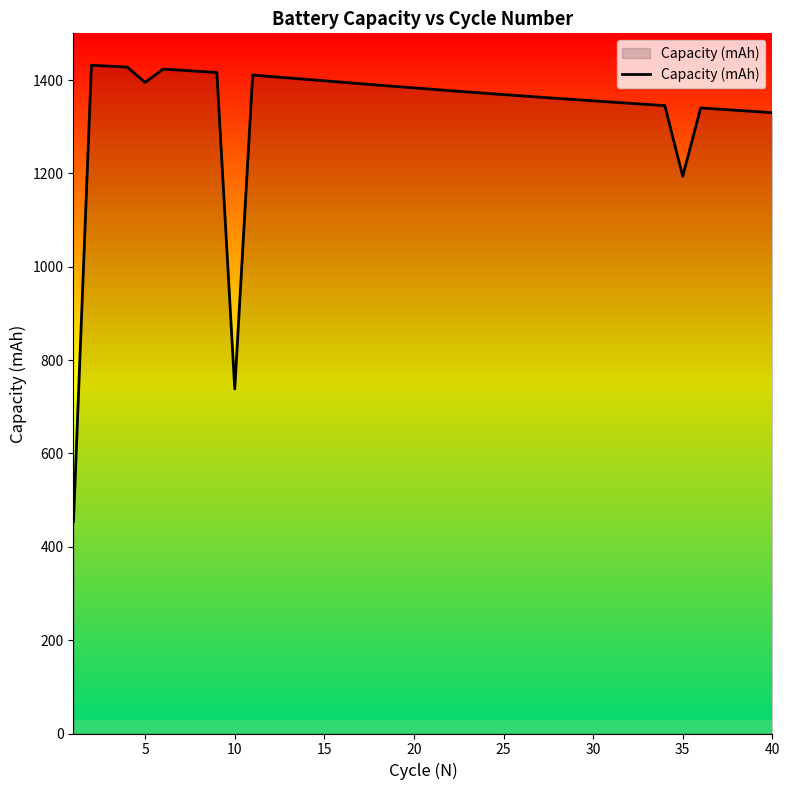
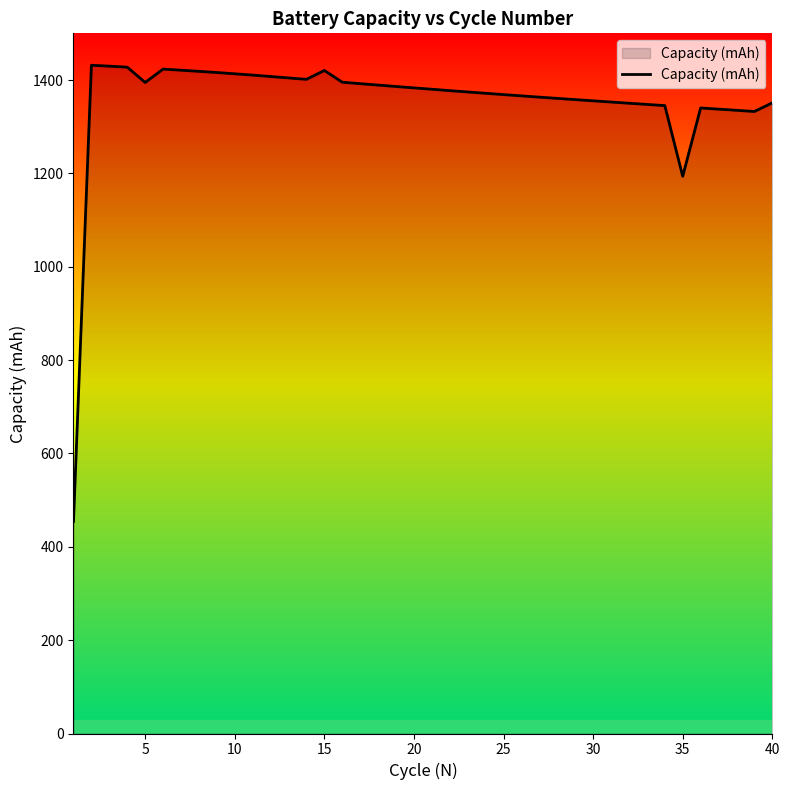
10: 740 -> 1410
15: 1400 -> 1420
40: 1330 -> 1350
